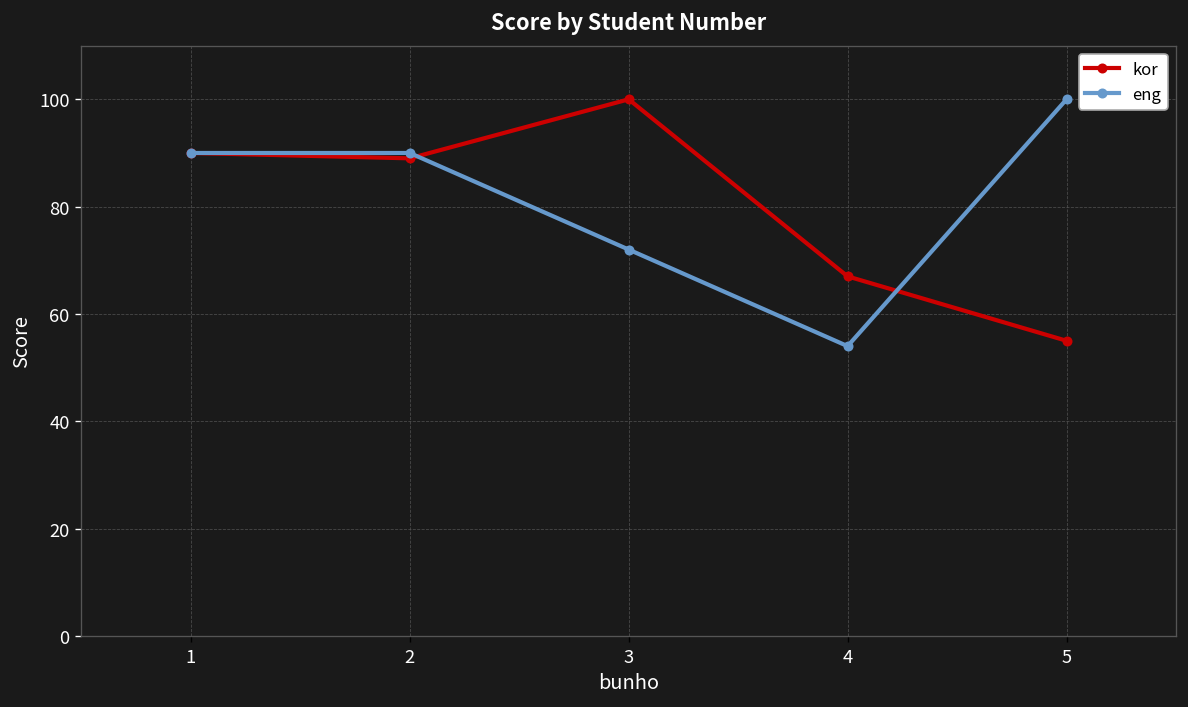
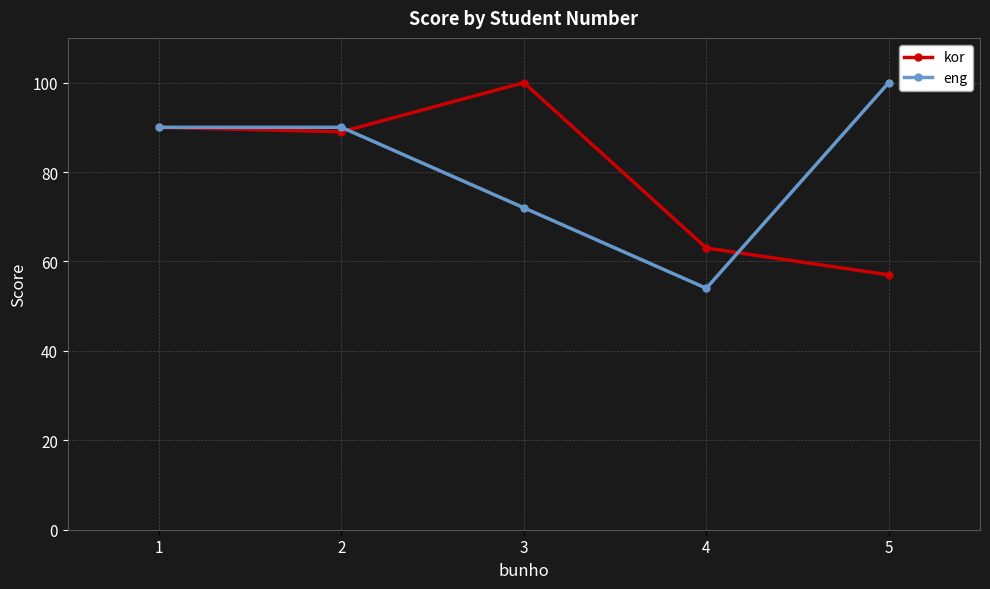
kor, 4: 67 -> 63
kor, 5: 55 -> 57
